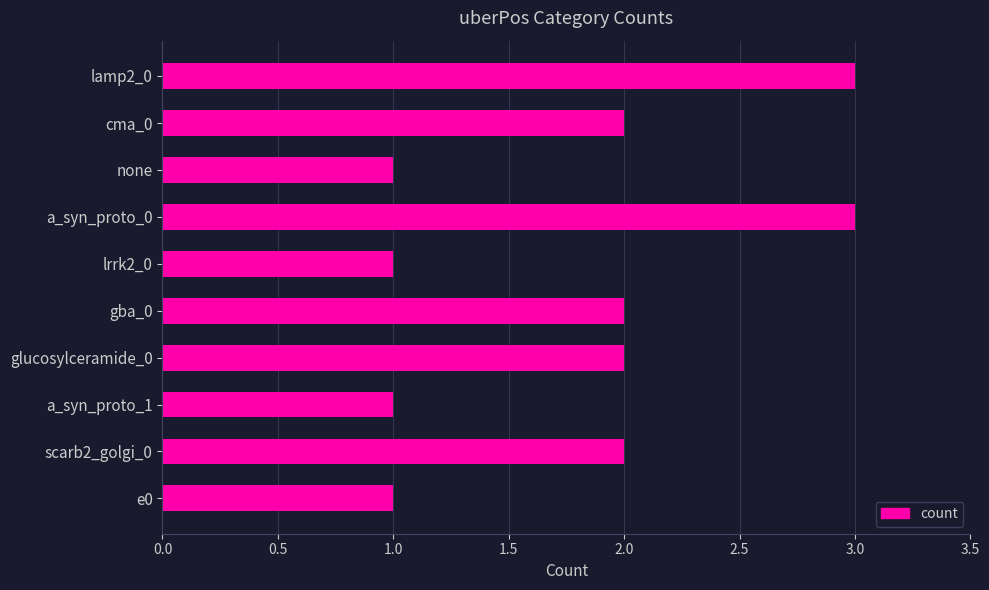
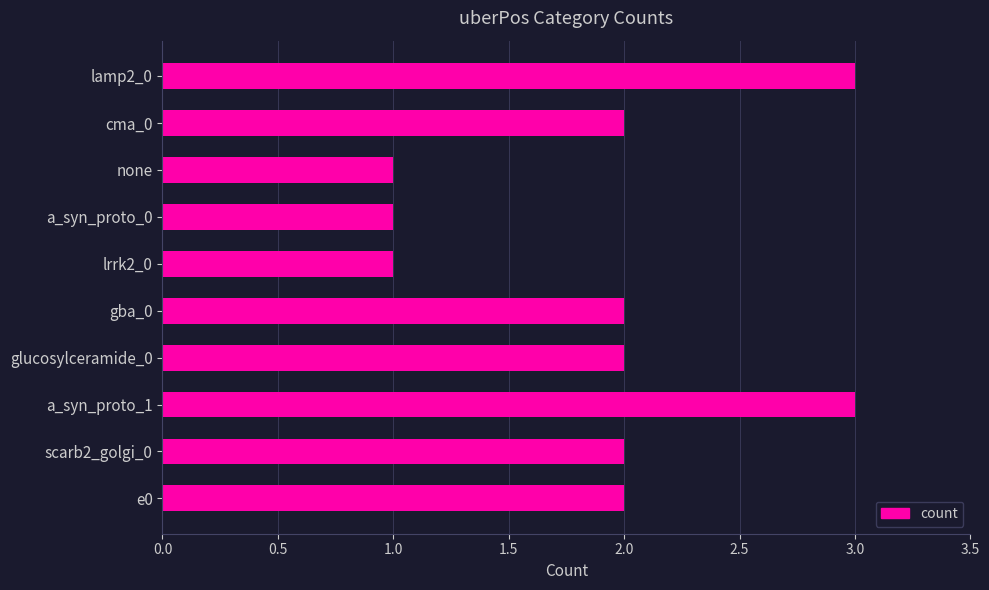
a_syn_proto_0: 3 -> 1
a_syn_proto_1: 1 -> 3
e0: 1 -> 2
